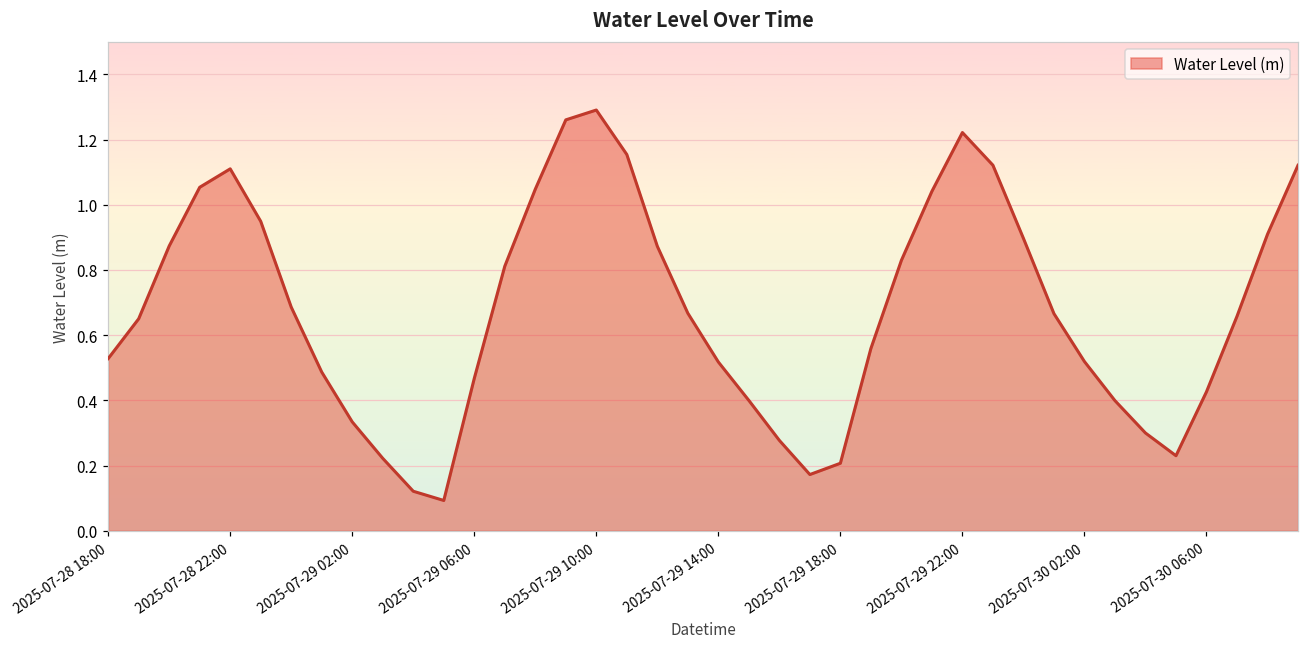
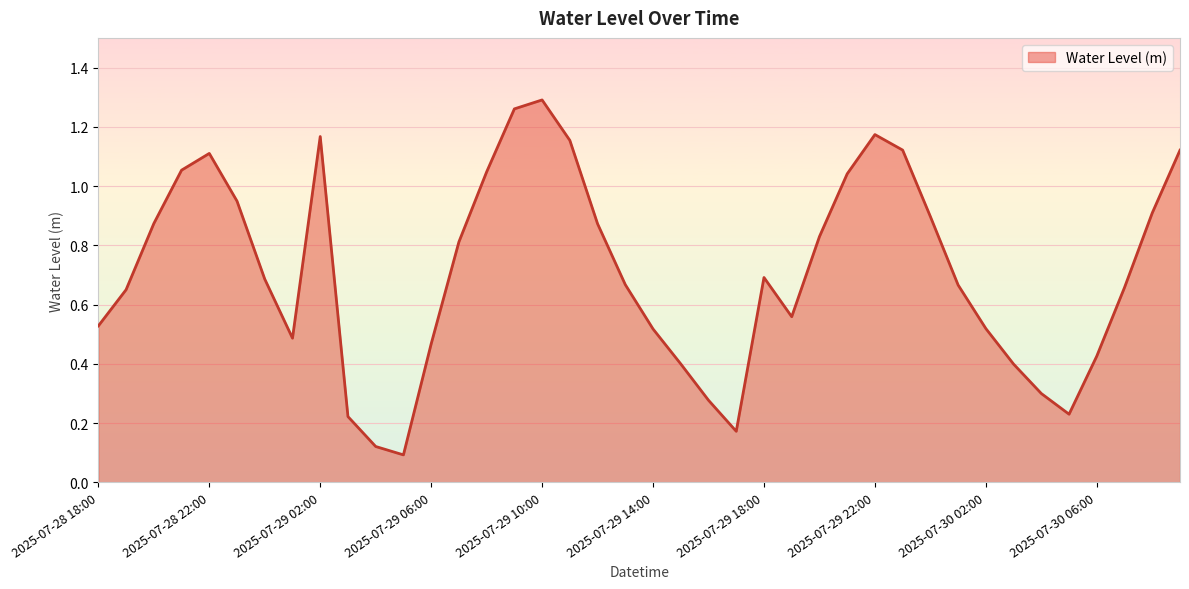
2025-07-29 02:00: 0.33 -> 1.17
2025-07-29 18:00: 0.21 -> 0.69
2025-07-29 22:00: 1.22 -> 1.17
